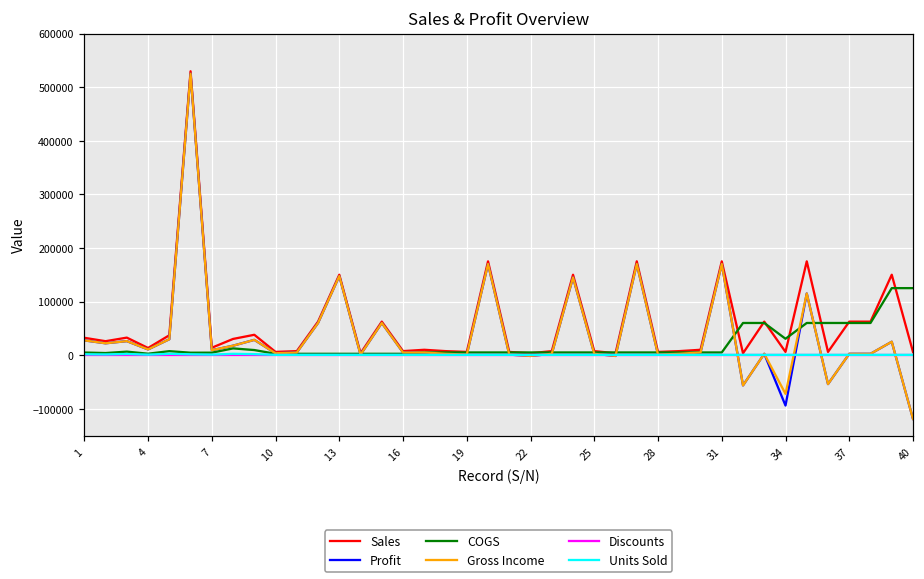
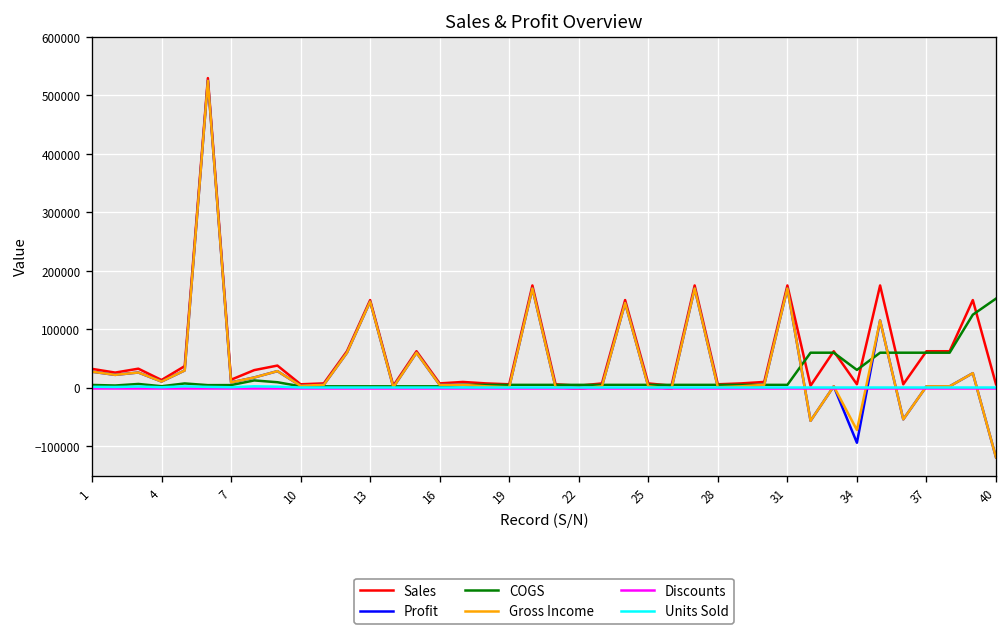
COGS, 40: 130000 -> 150000
